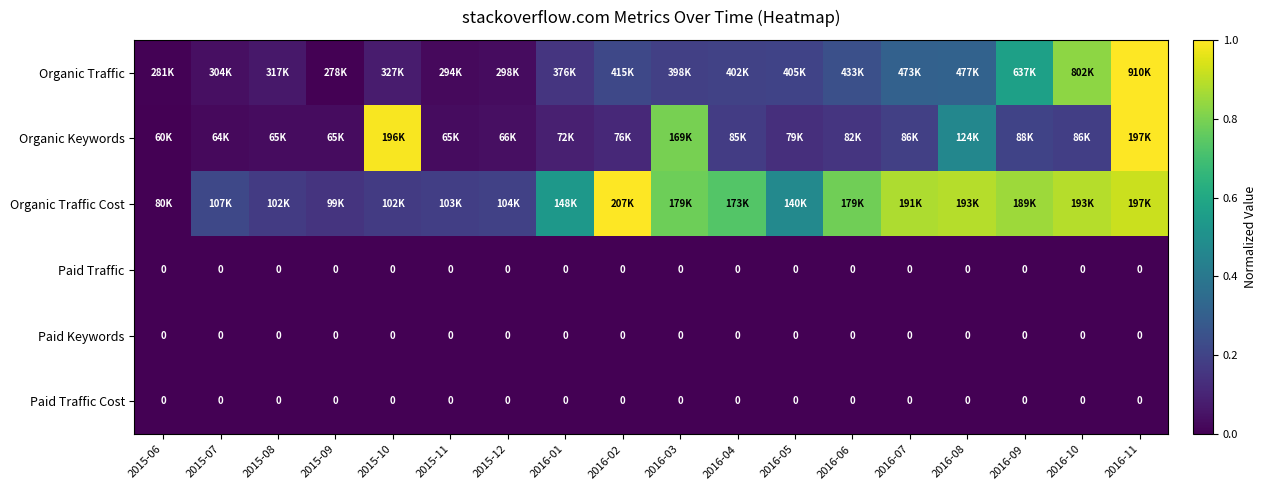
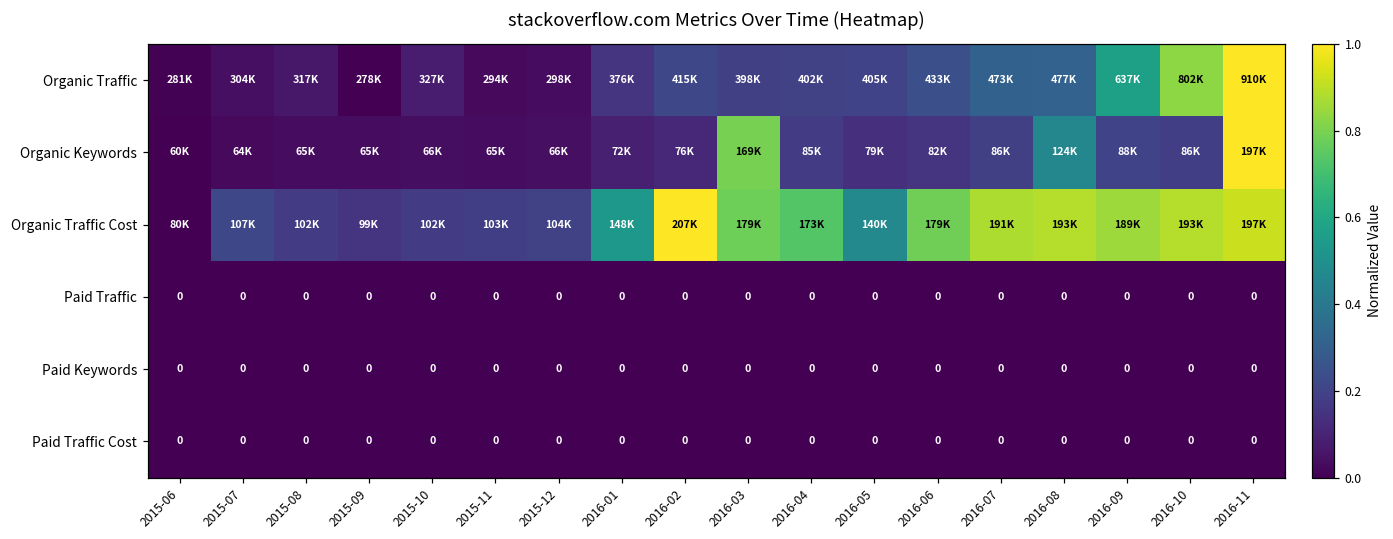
Organic Keywords, 2015-10: 196K -> 66K
